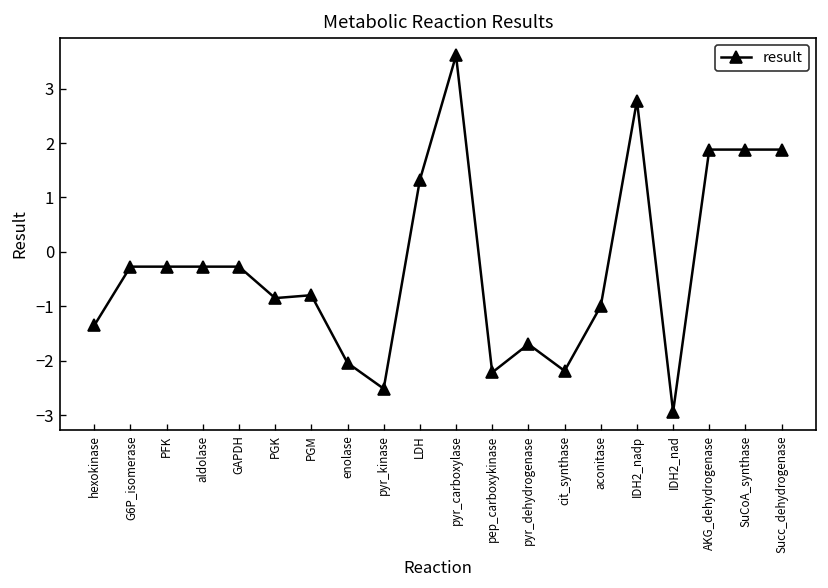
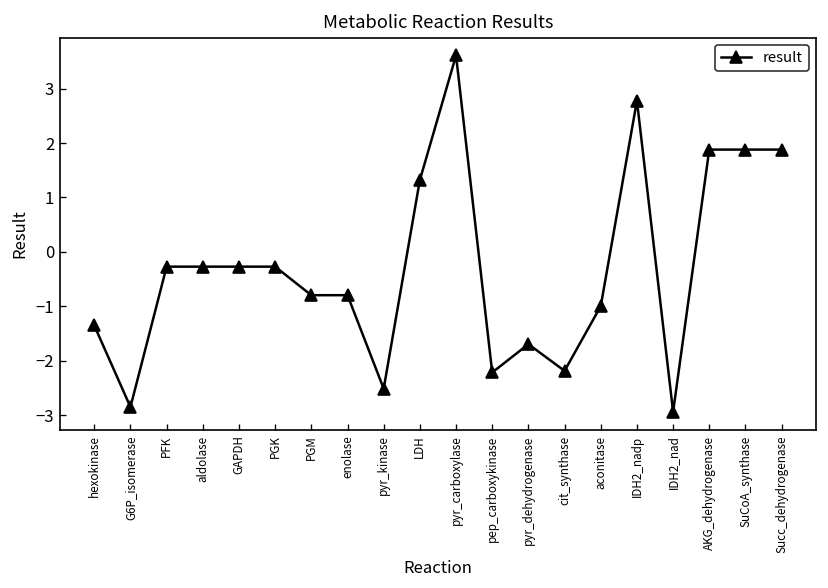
G6P_isomerase: -0.3 -> -2.9
PGK: -0.9 -> -0.3
enolase: -2.0 -> -0.8
